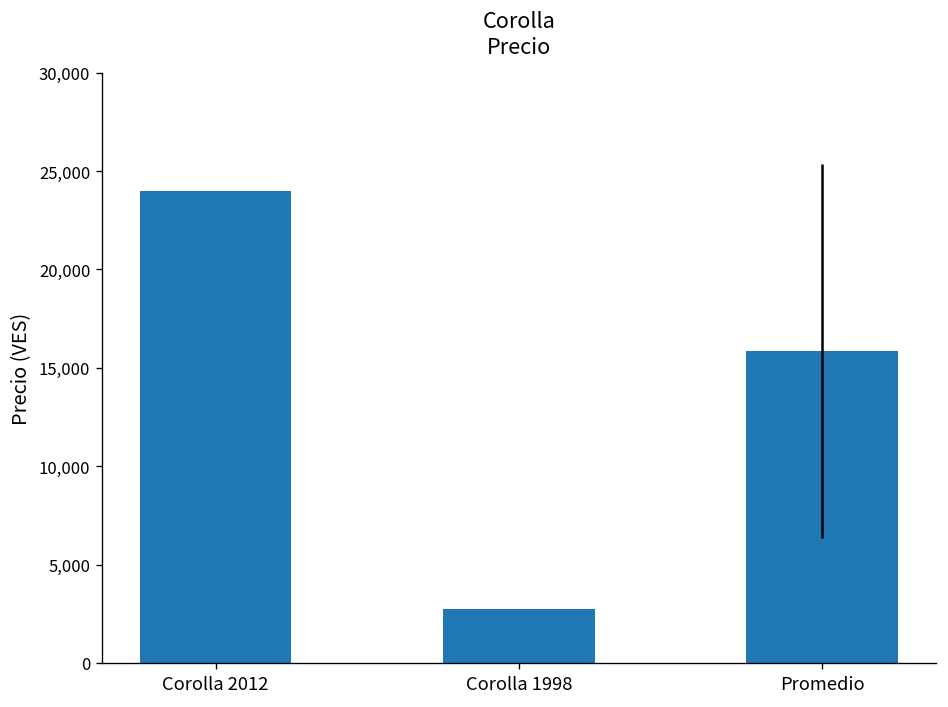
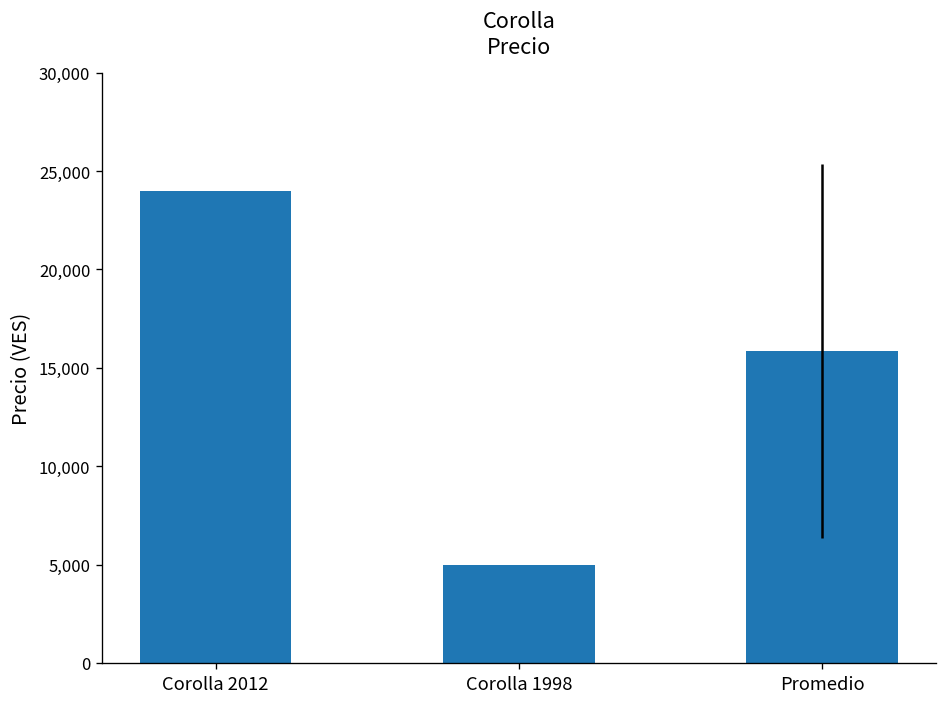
Corolla 1998: 2,800 -> 5,000
